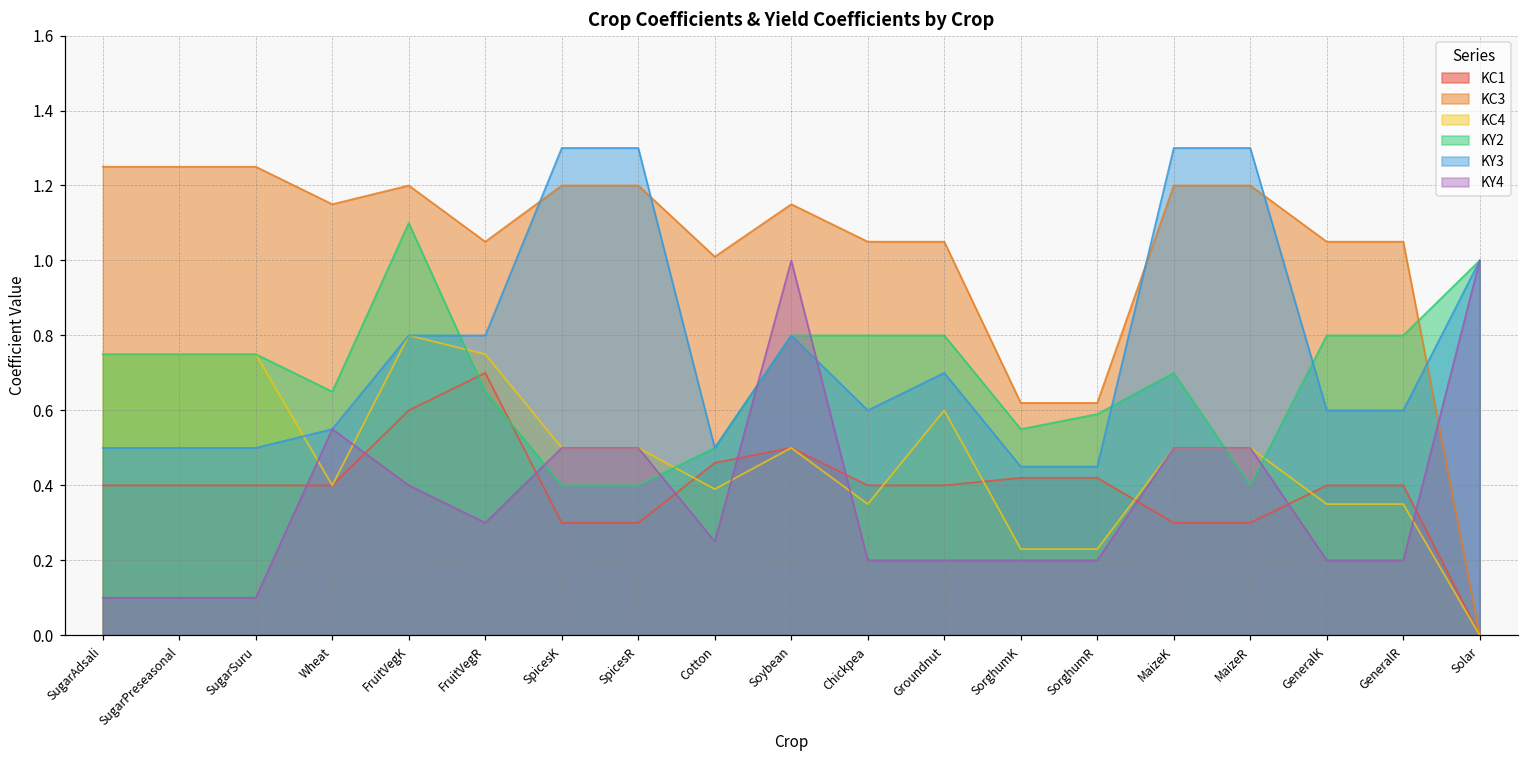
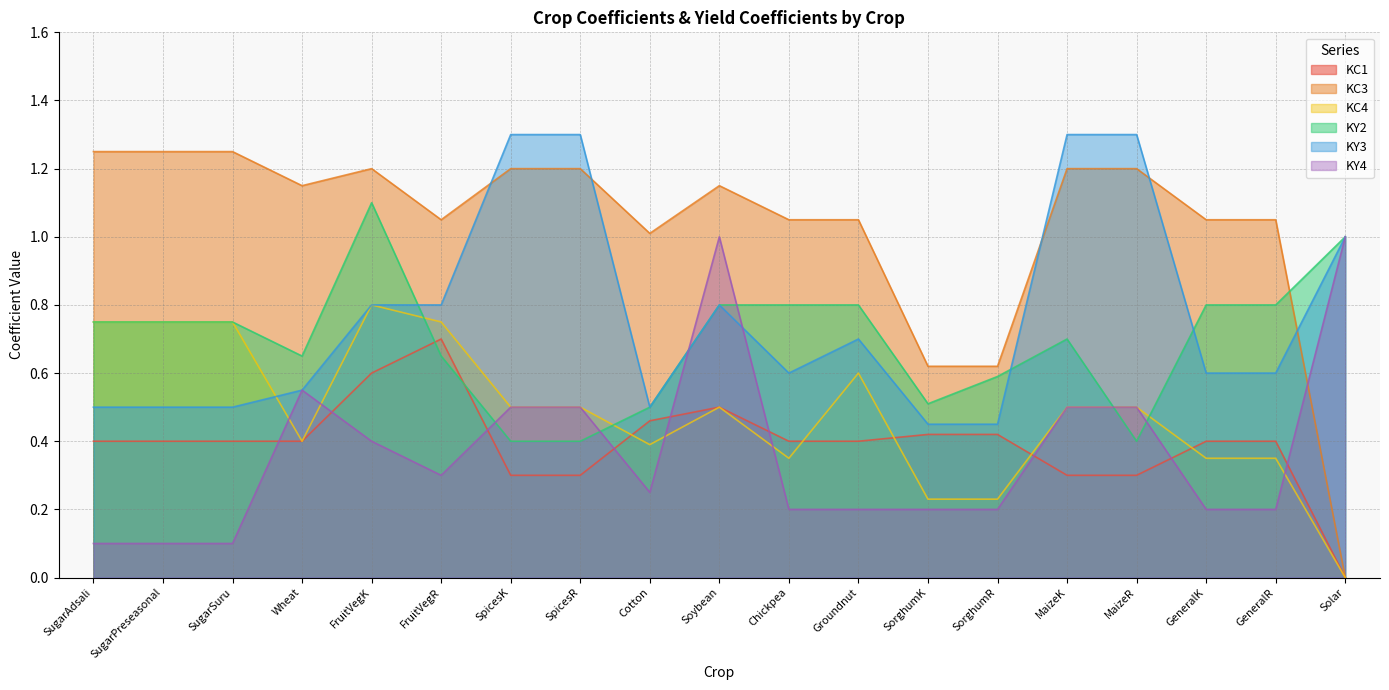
KY2, SorghumK: 0.55 -> 0.51
